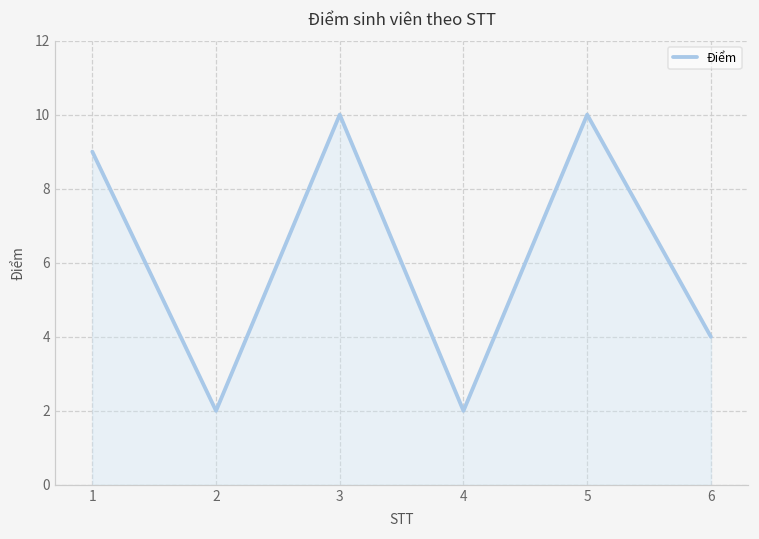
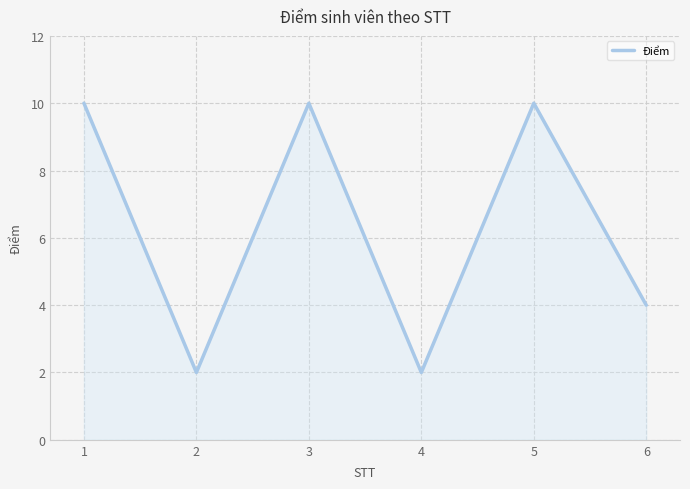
1: 9 -> 10
